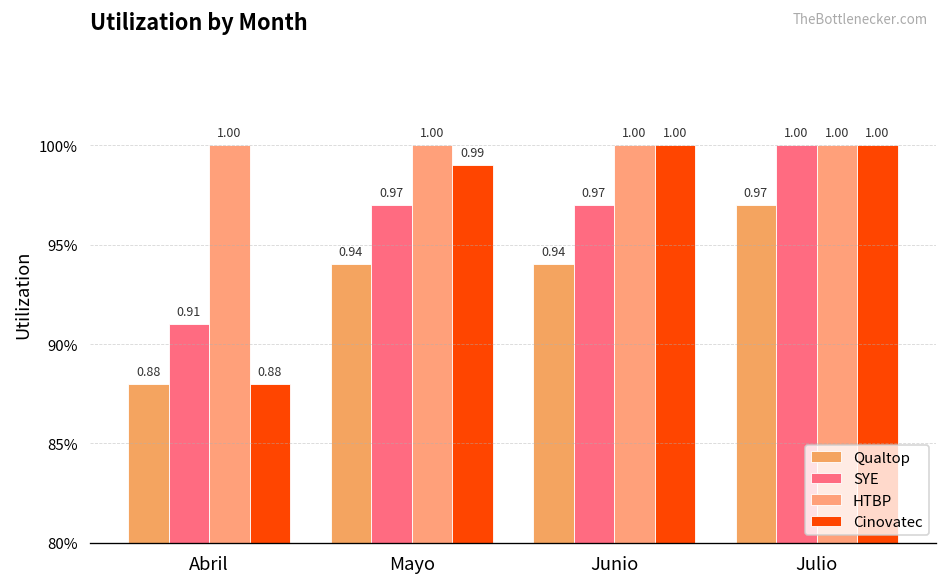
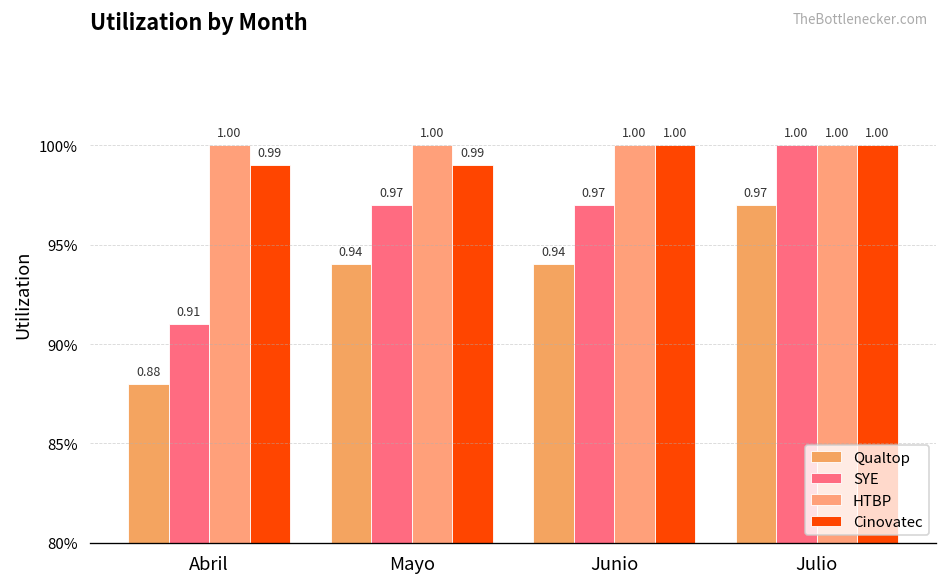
Cinovatec, Abril: 0.88 -> 0.99
